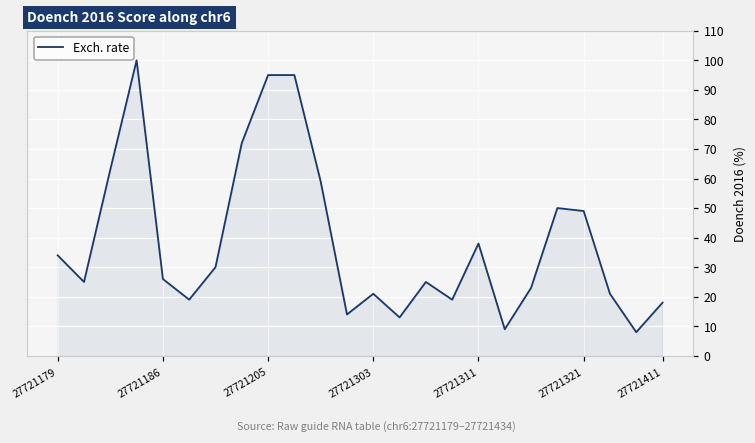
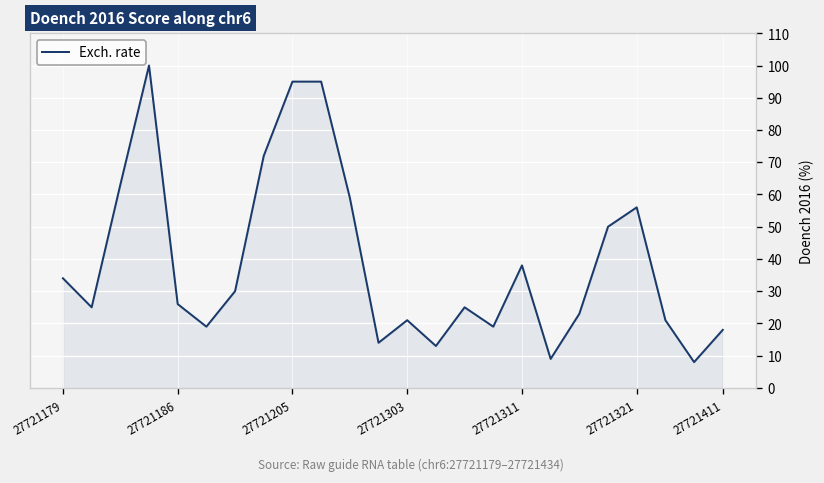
27721321: 49 -> 56
